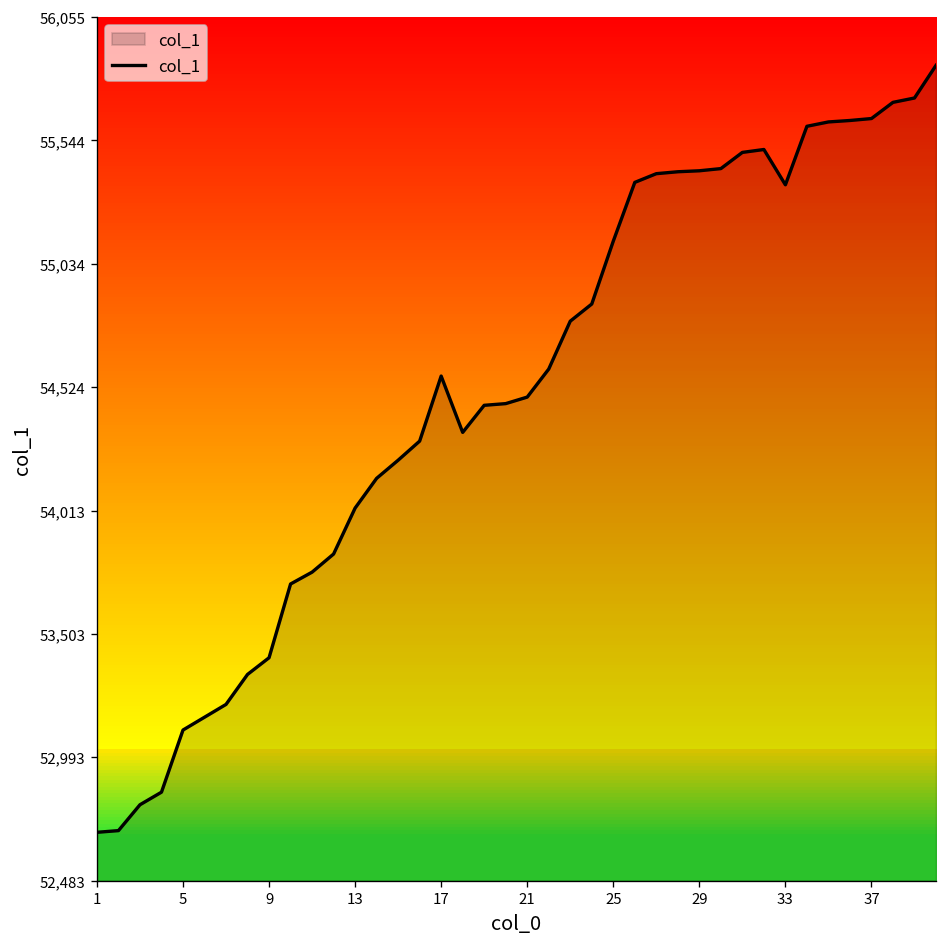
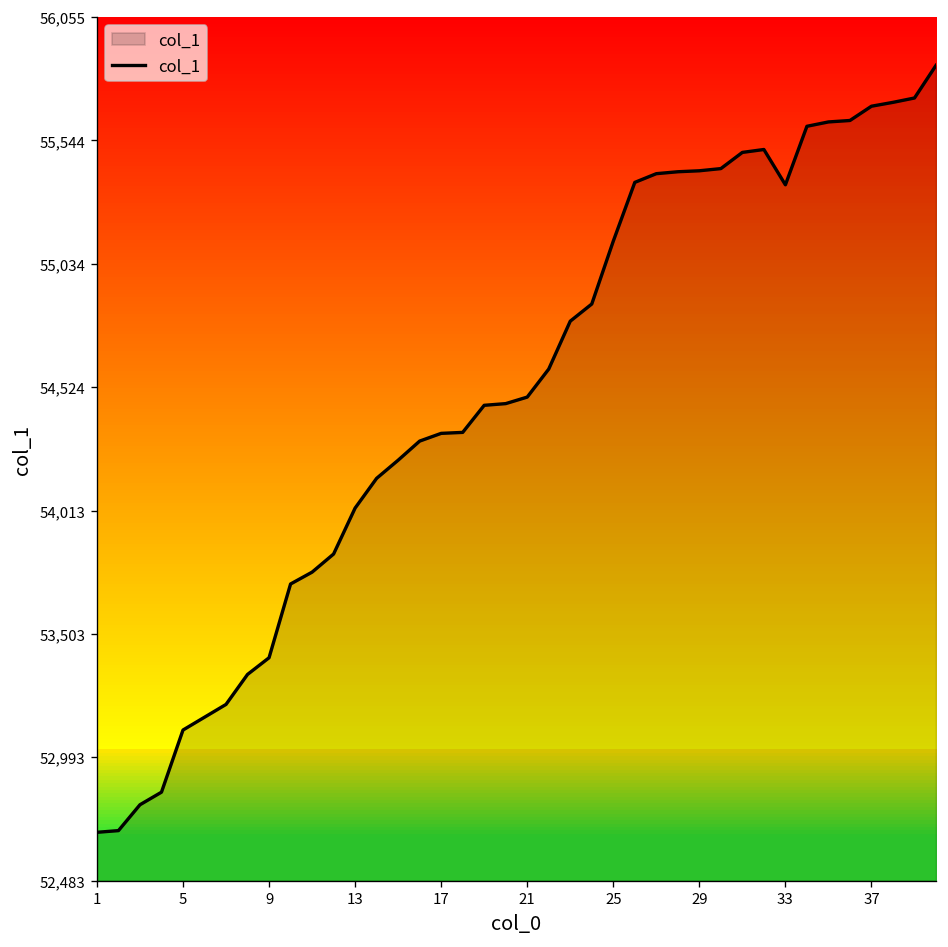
17: 54,570 -> 54,330
37: 55,640 -> 55,690
